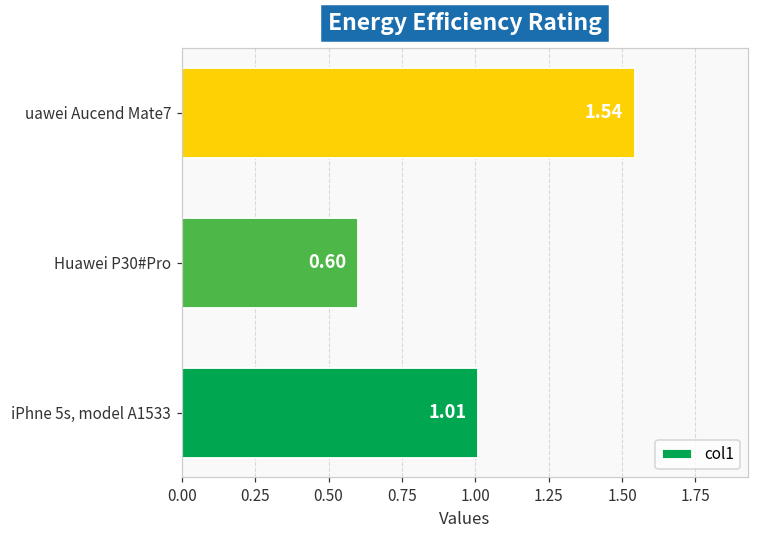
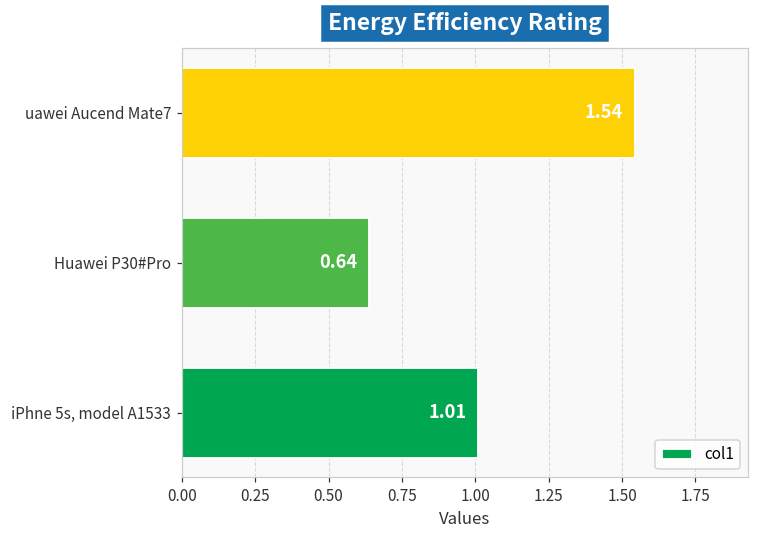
Huawei P30#Pro: 0.60 -> 0.64
